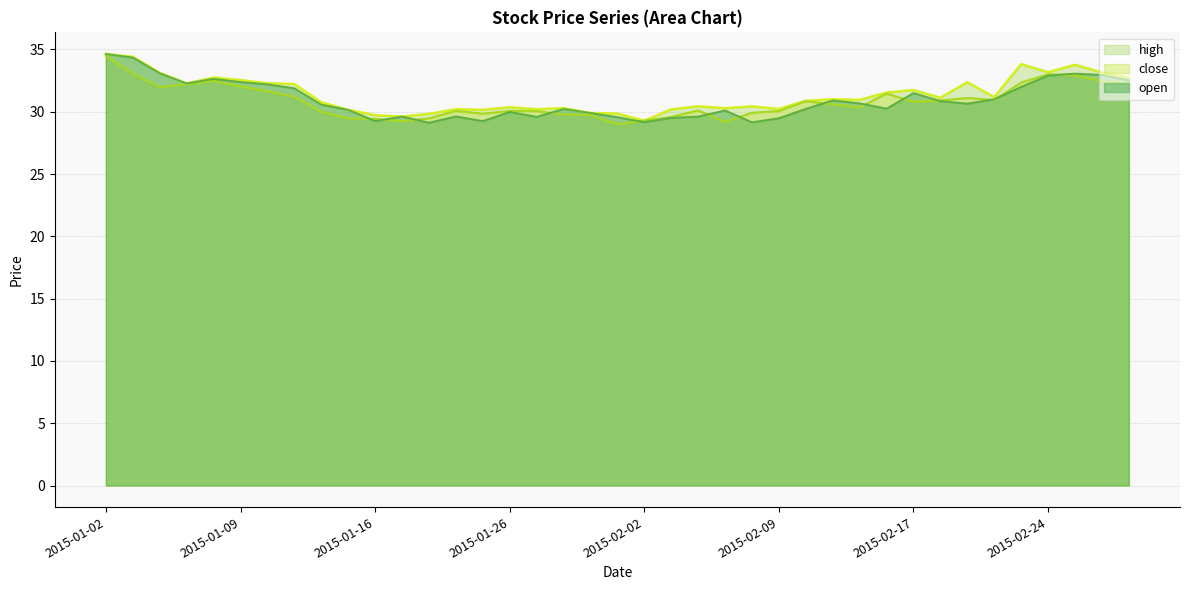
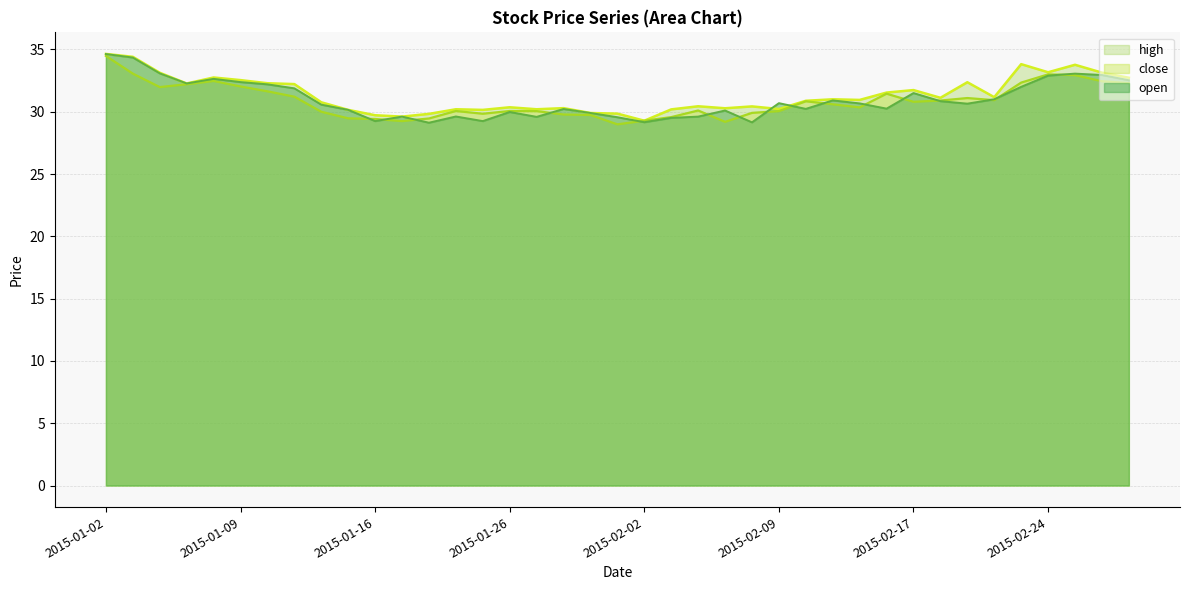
open, 2015-02-09: 29.5 -> 30.7
